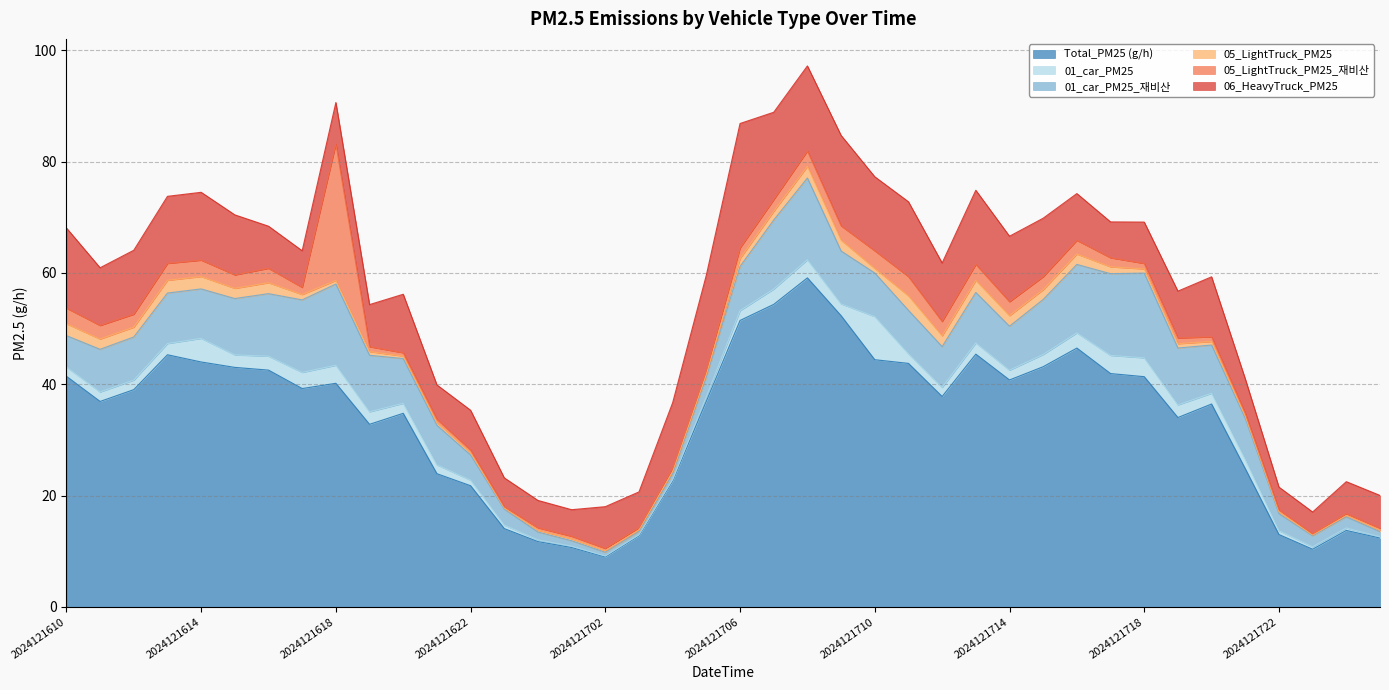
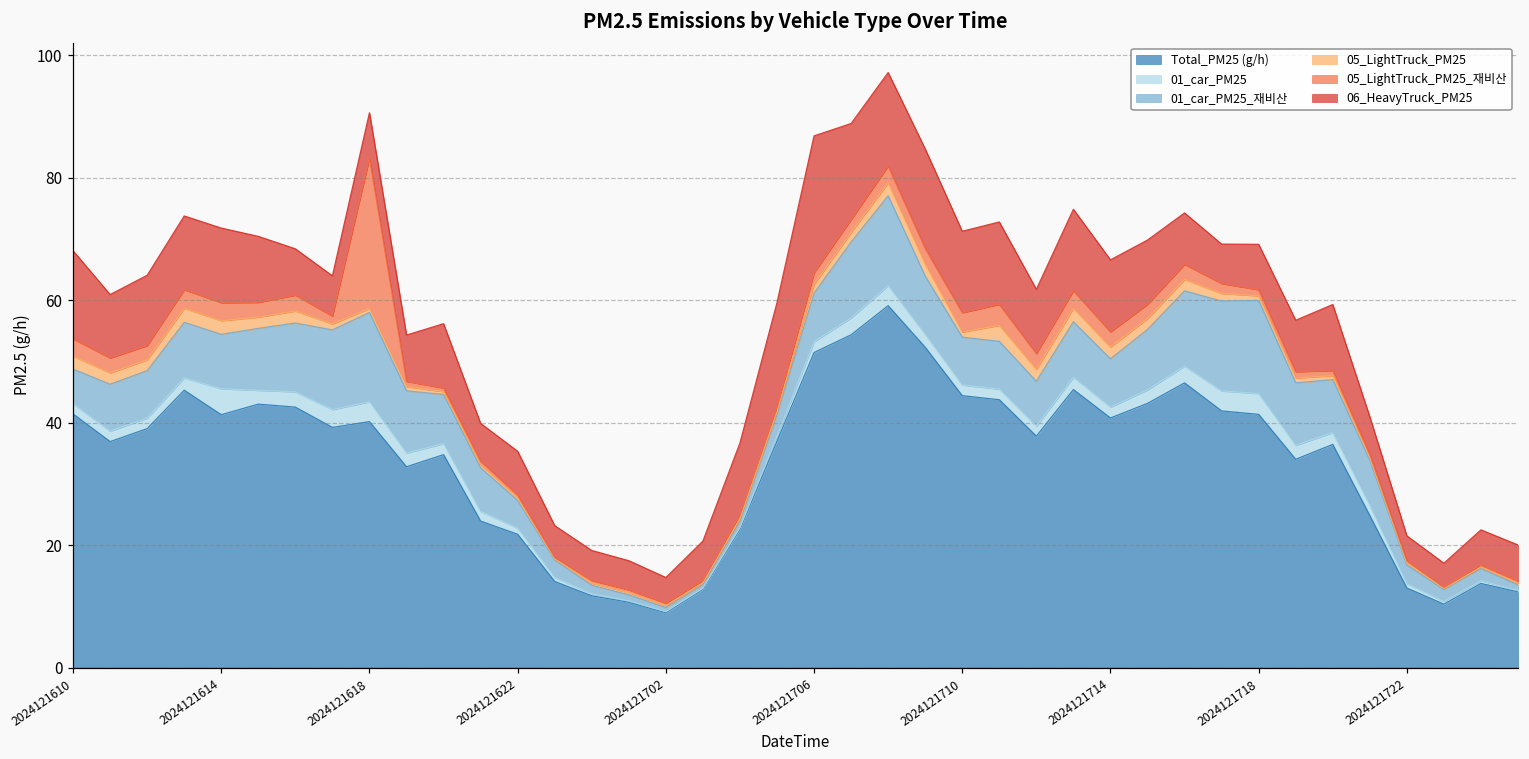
Total_PM25 (g/h), 2024121614: 44 -> 41
06_HeavyTruck_PM25, 2024121702: 7 -> 4
01_car_PM25, 2024121710: 8 -> 2
